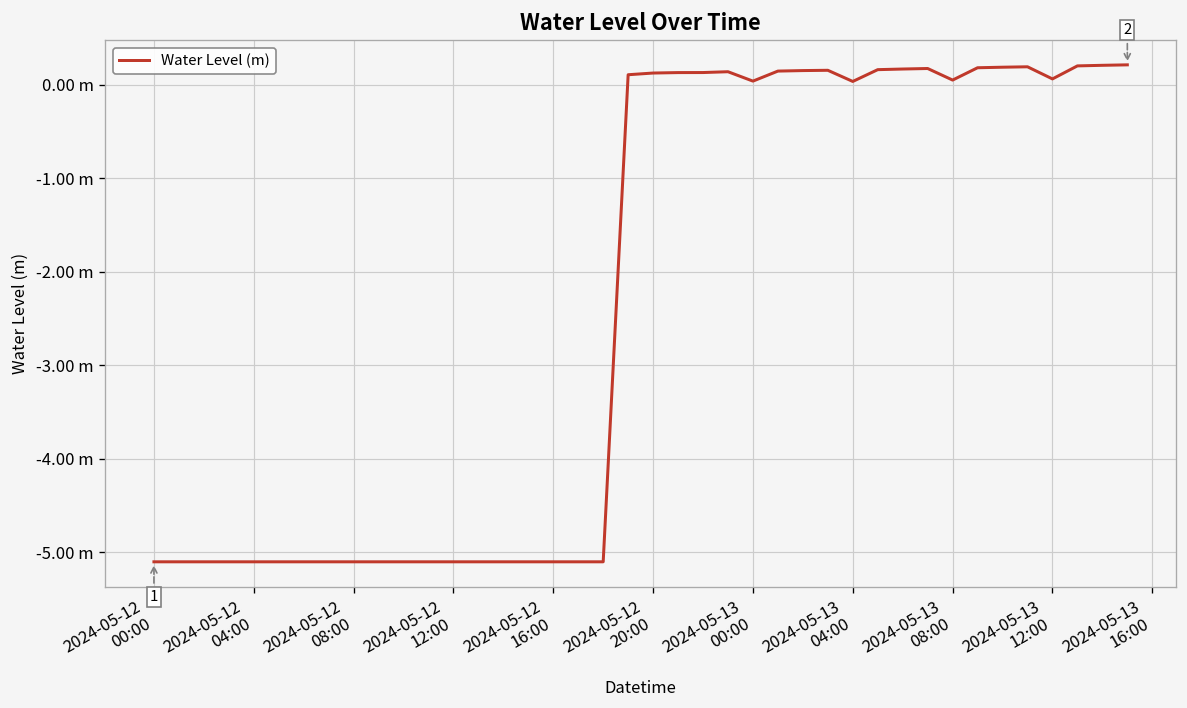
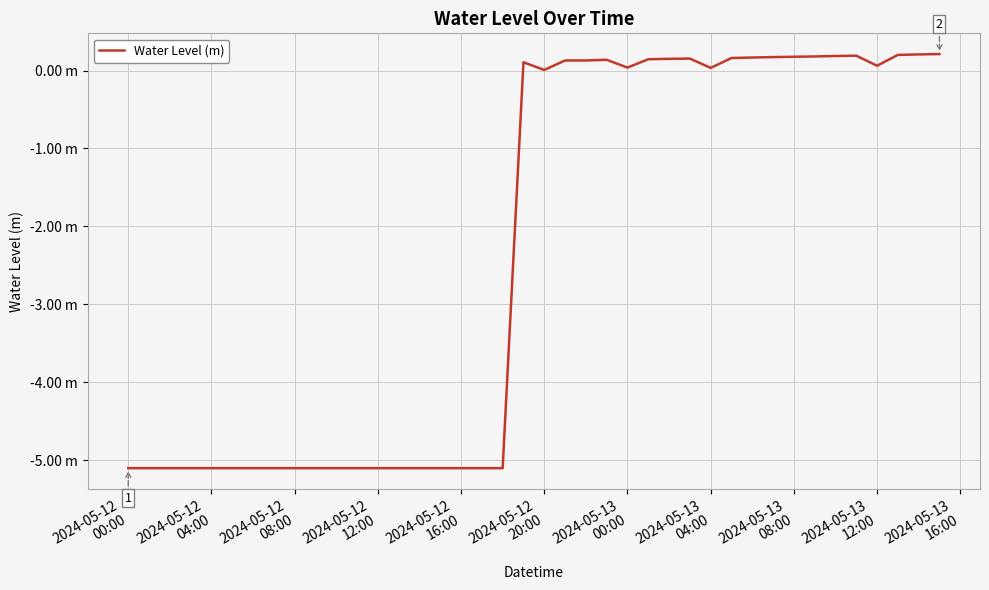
2024-05-12 20:00: 0.1 m -> 0.0 m
2024-05-13 08:00: 0.0 m -> 0.2 m
